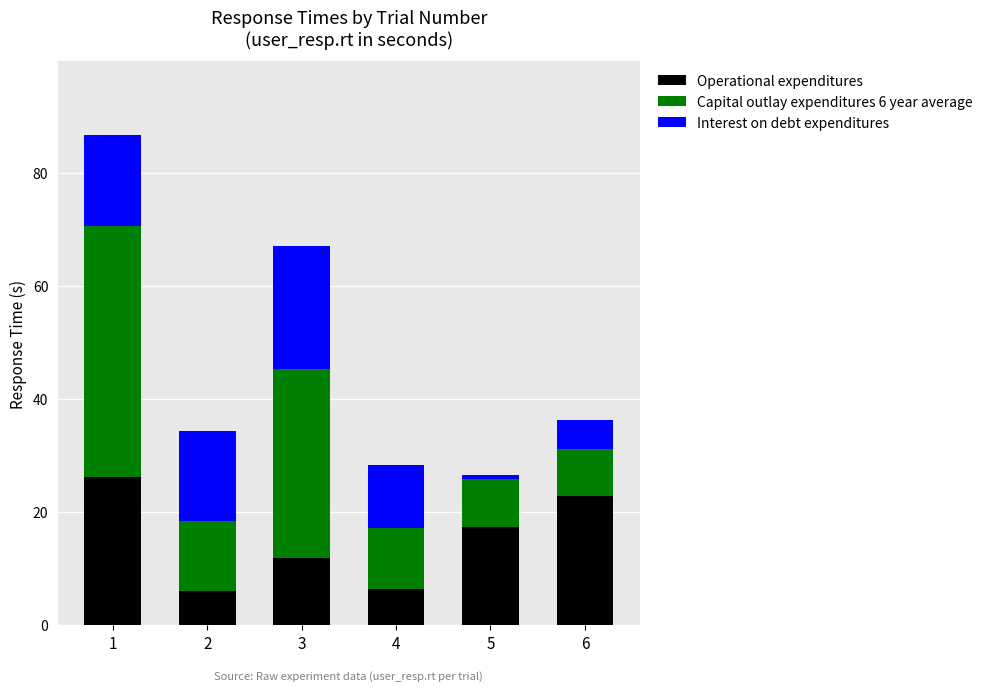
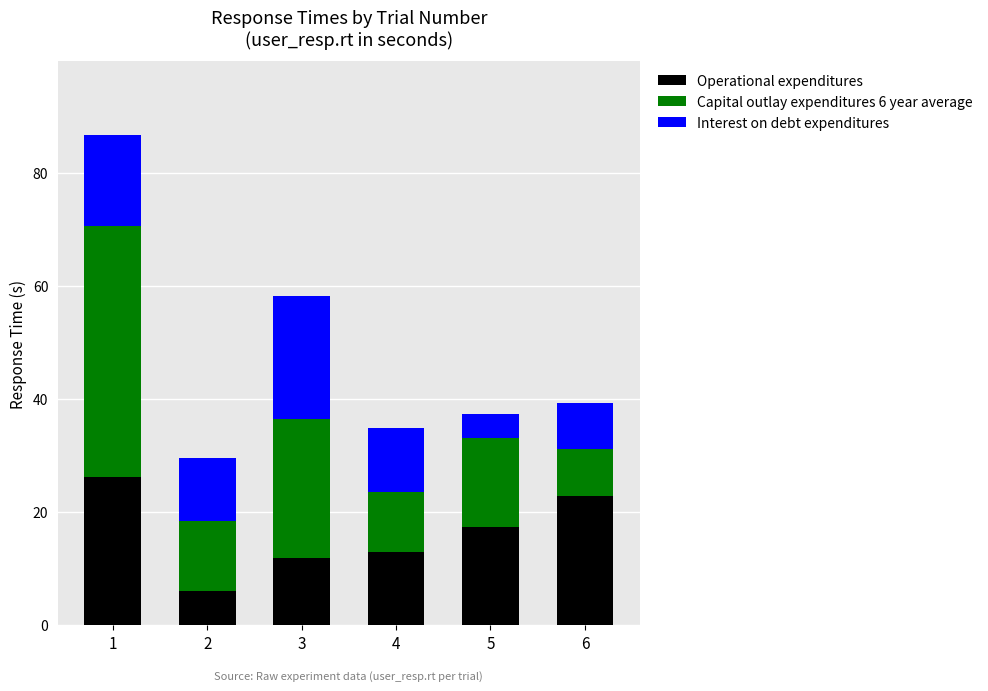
Interest on debt expenditures, 2: 16 -> 11
Capital outlay expenditures 6 year average, 3: 33 -> 25
Operational expenditures, 4: 6 -> 13
Capital outlay expenditures 6 year average, 5: 9 -> 16
Interest on debt expenditures, 5: 1 -> 4
Interest on debt expenditures, 6: 5 -> 8
